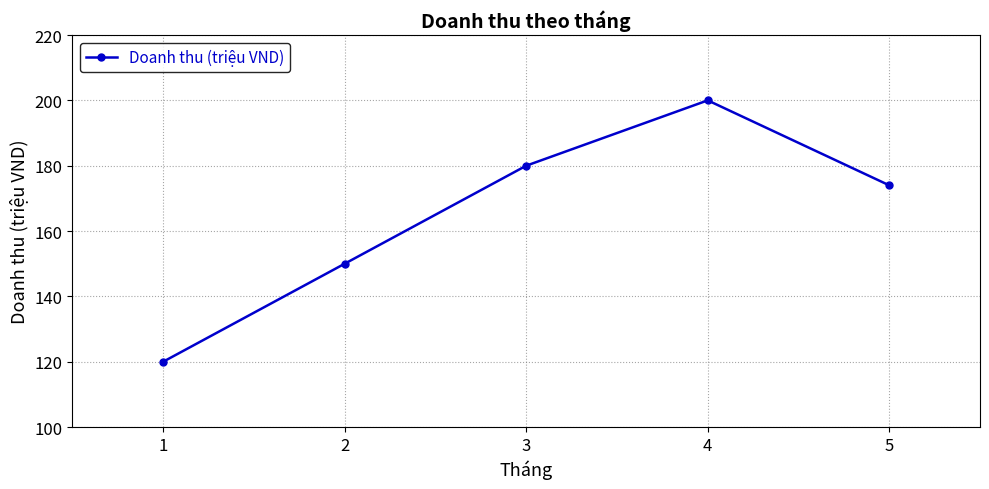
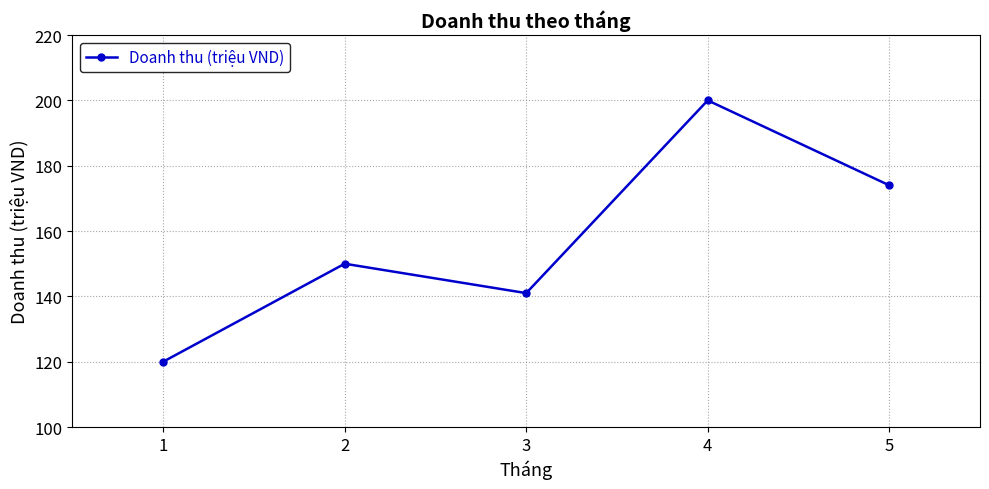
3: 180 -> 141
